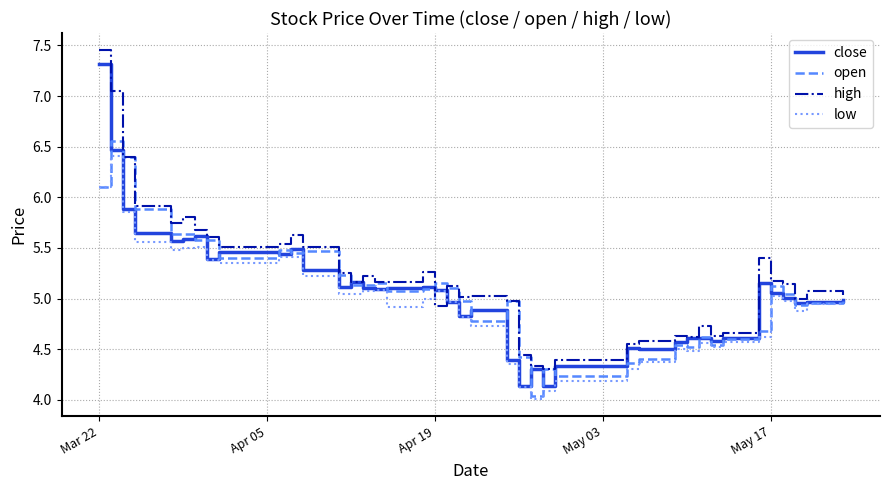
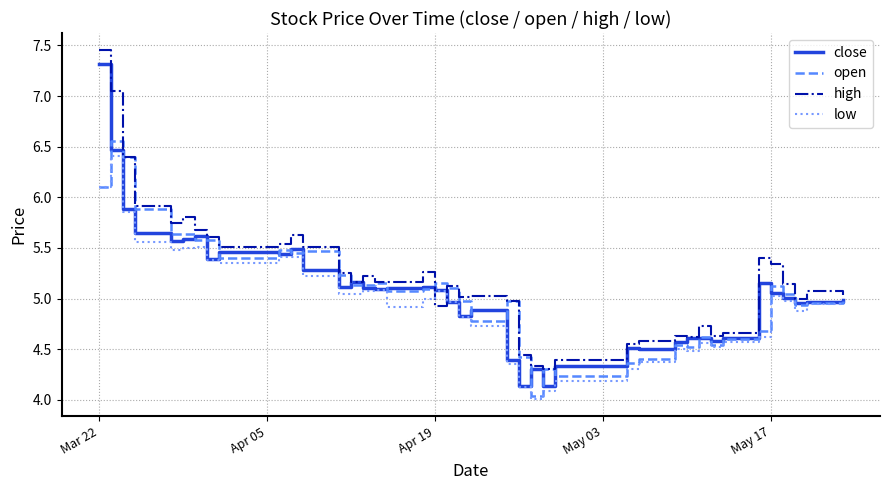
high, May 17: 5.17 -> 5.34
